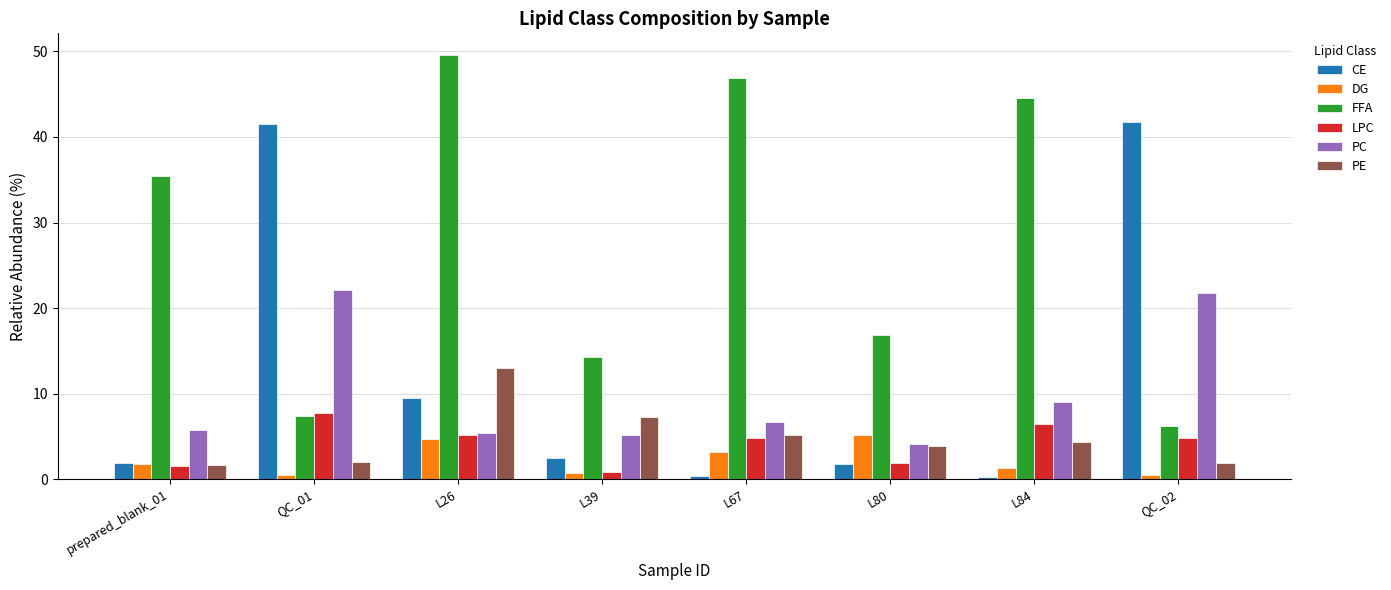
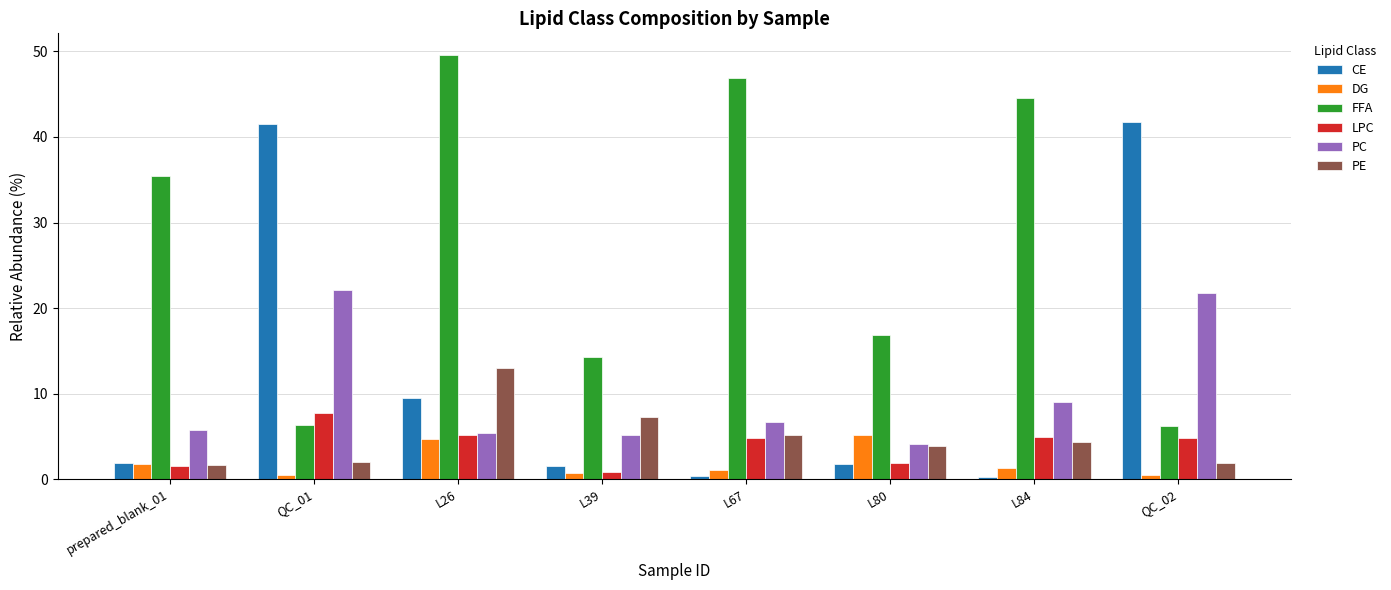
FFA, QC_01: 7 -> 6
CE, L39: 3 -> 2
DG, L67: 3 -> 1
LPC, L84: 6 -> 5
